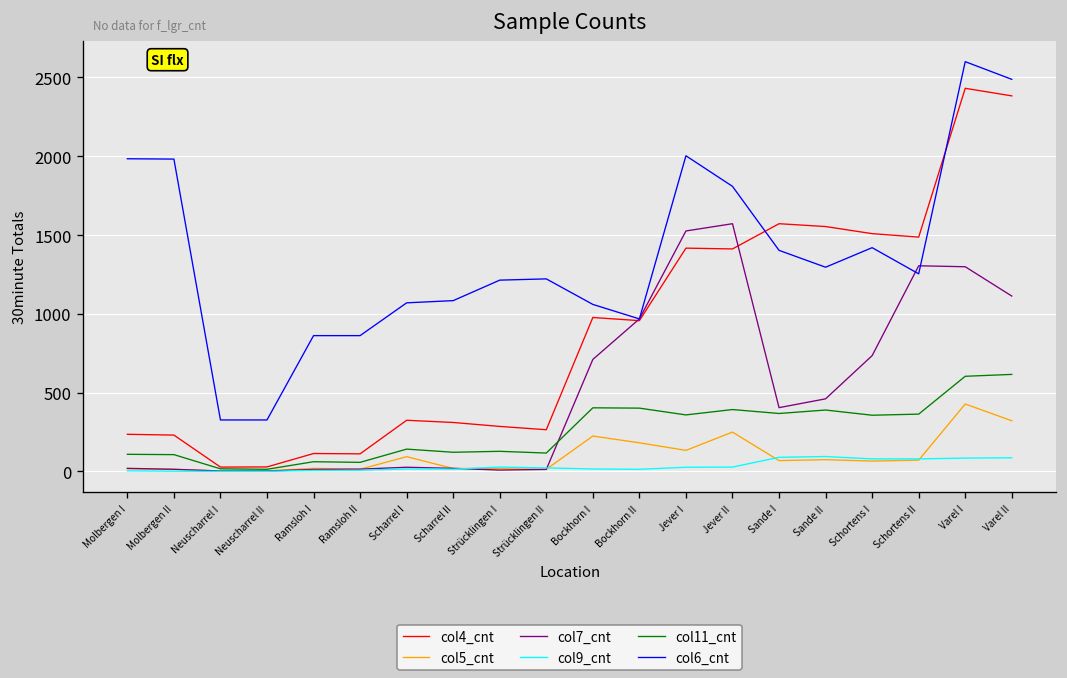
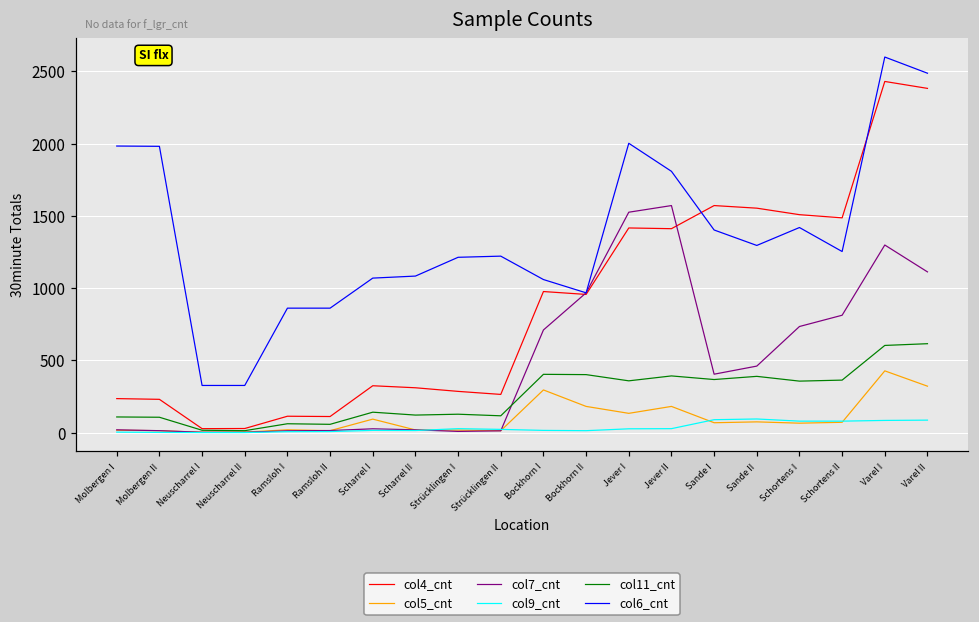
col5_cnt, Bockhorn I: 230 -> 300
col5_cnt, Jever II: 250 -> 180
col7_cnt, Schortens II: 1310 -> 810
